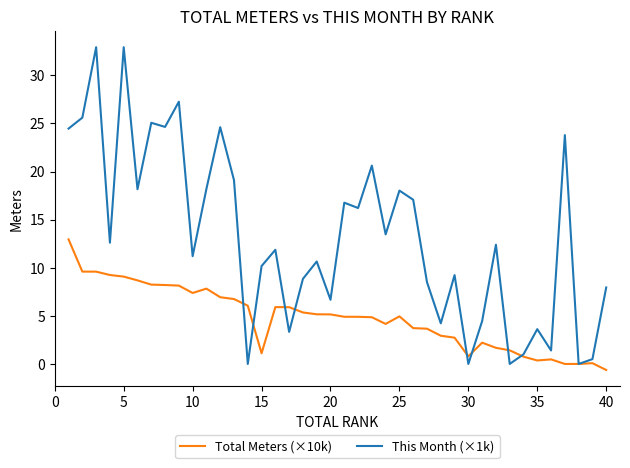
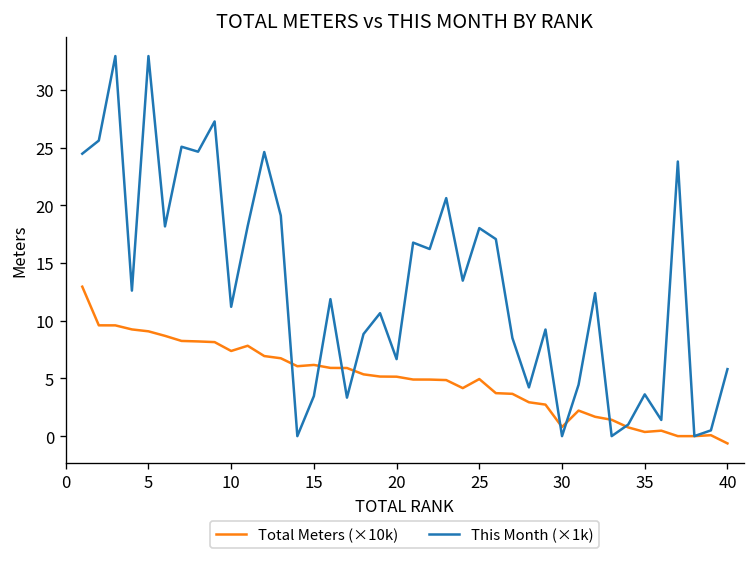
Total Meters (×10k), 15: 1 -> 6
This Month (×1k), 15: 10 -> 3
This Month (×1k), 40: 8 -> 6
